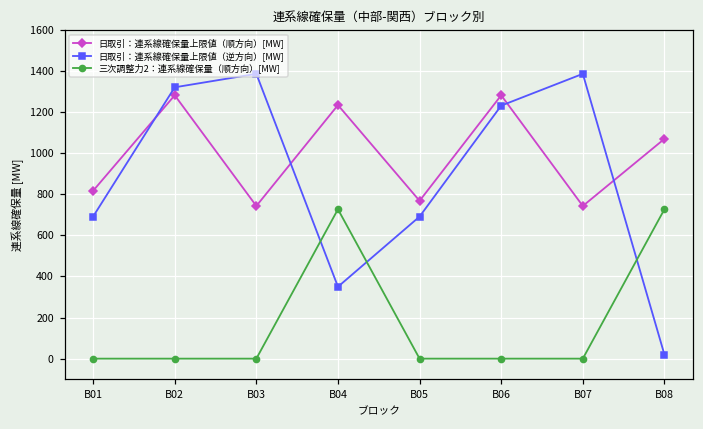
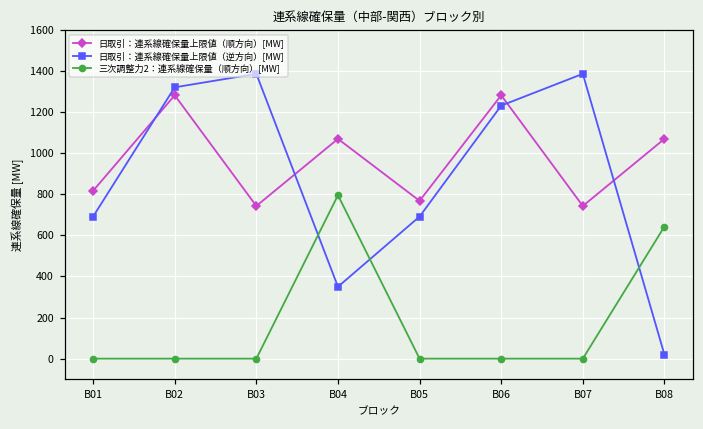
日取引：連系線確保量上限値（順方向）[MW], B04: 1230 -> 1070
三次調整力2：連系線確保量（順方向）[MW], B04: 730 -> 800
三次調整力2：連系線確保量（順方向）[MW], B08: 730 -> 640
